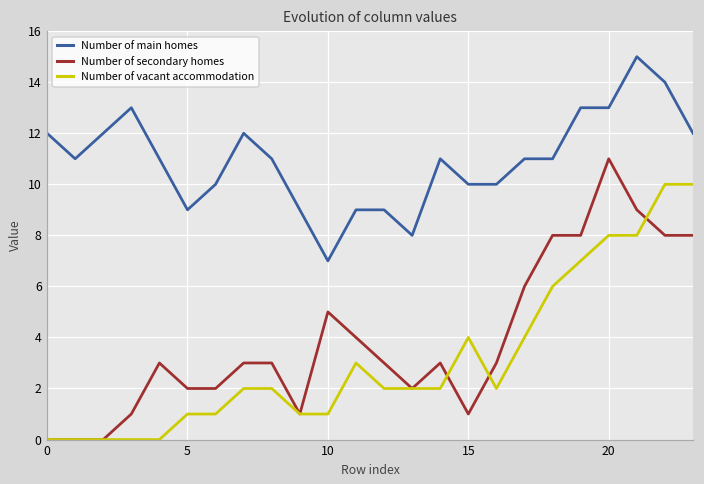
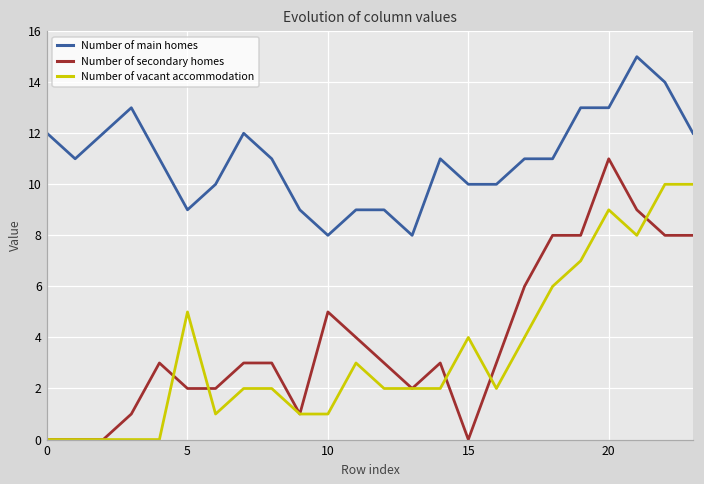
Number of vacant accommodation, 5: 1 -> 5
Number of main homes, 10: 7 -> 8
Number of secondary homes, 15: 1 -> 0
Number of vacant accommodation, 20: 8 -> 9
